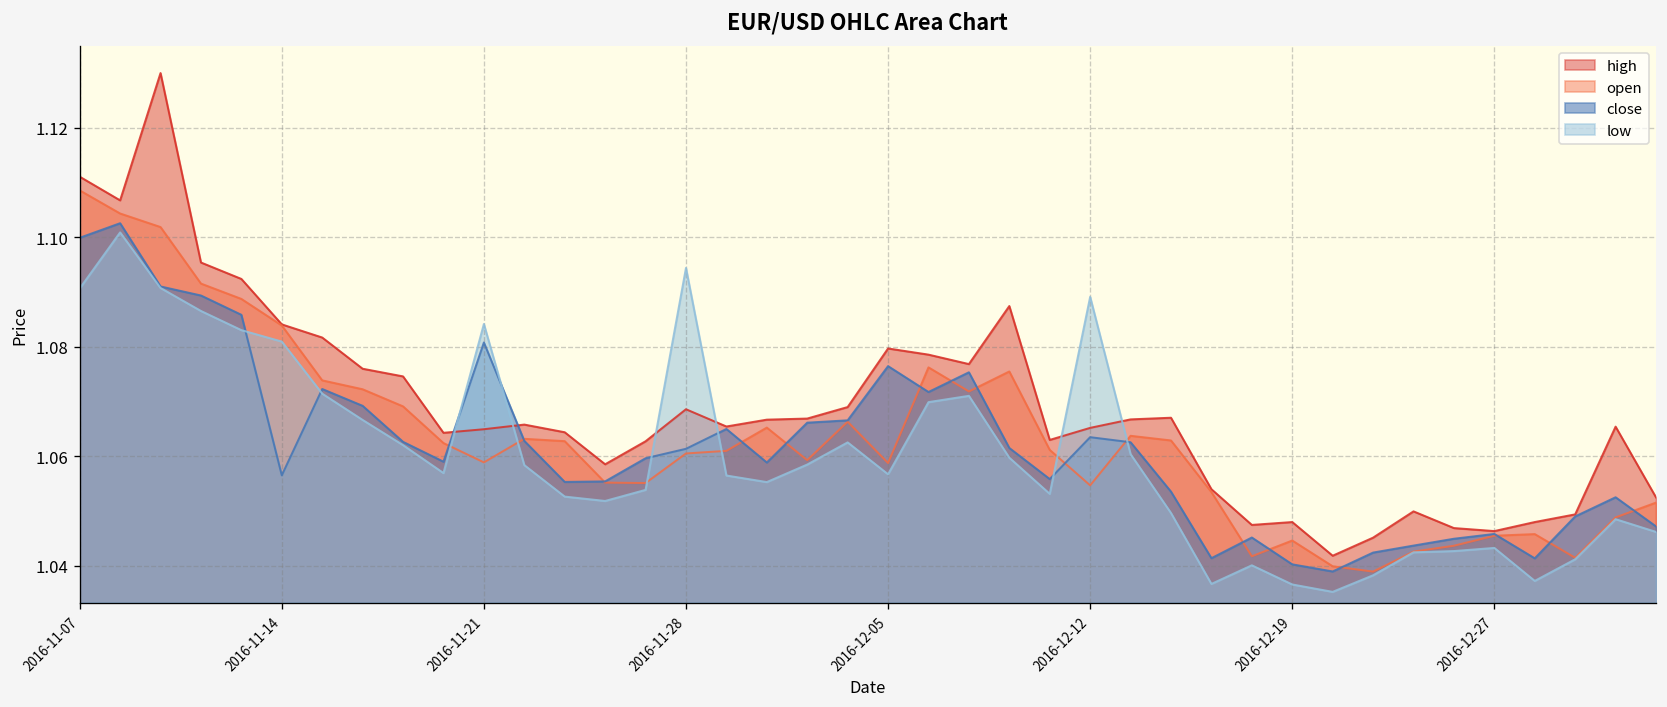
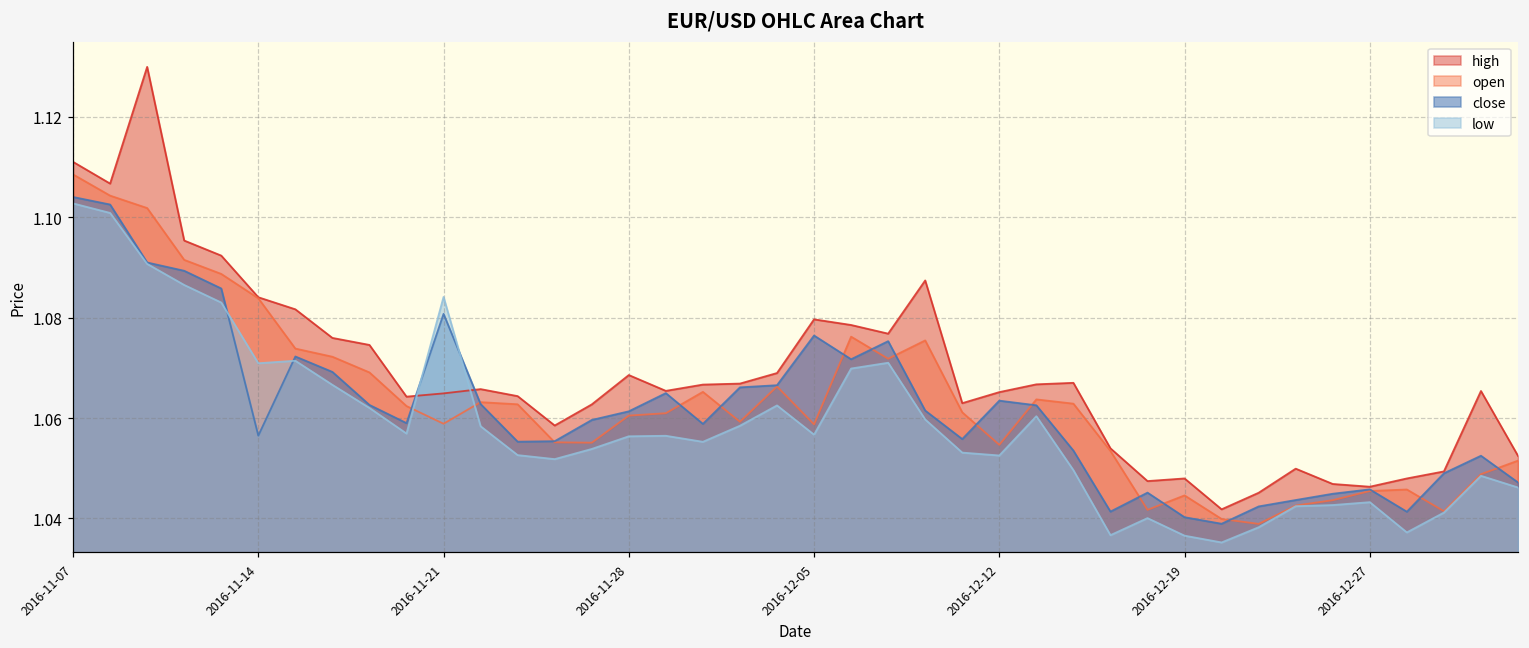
close, 2016-11-07: 1.100 -> 1.104
low, 2016-11-07: 1.091 -> 1.103
low, 2016-11-14: 1.081 -> 1.071
low, 2016-11-28: 1.094 -> 1.056
low, 2016-12-12: 1.089 -> 1.053
